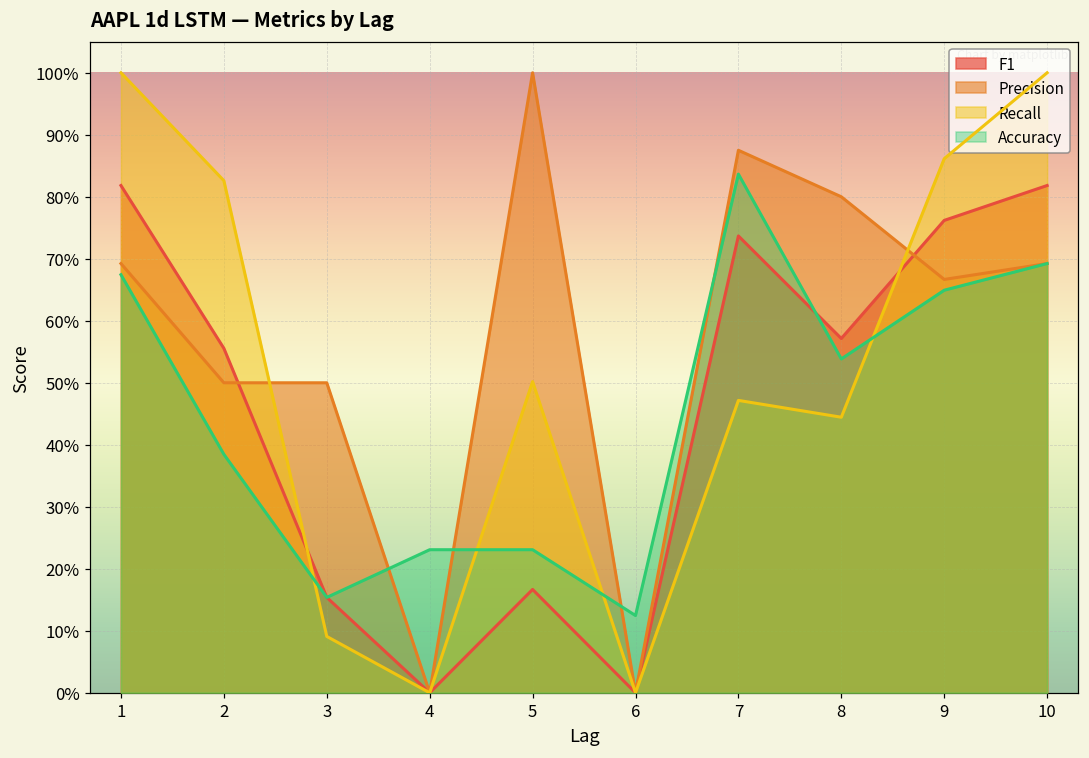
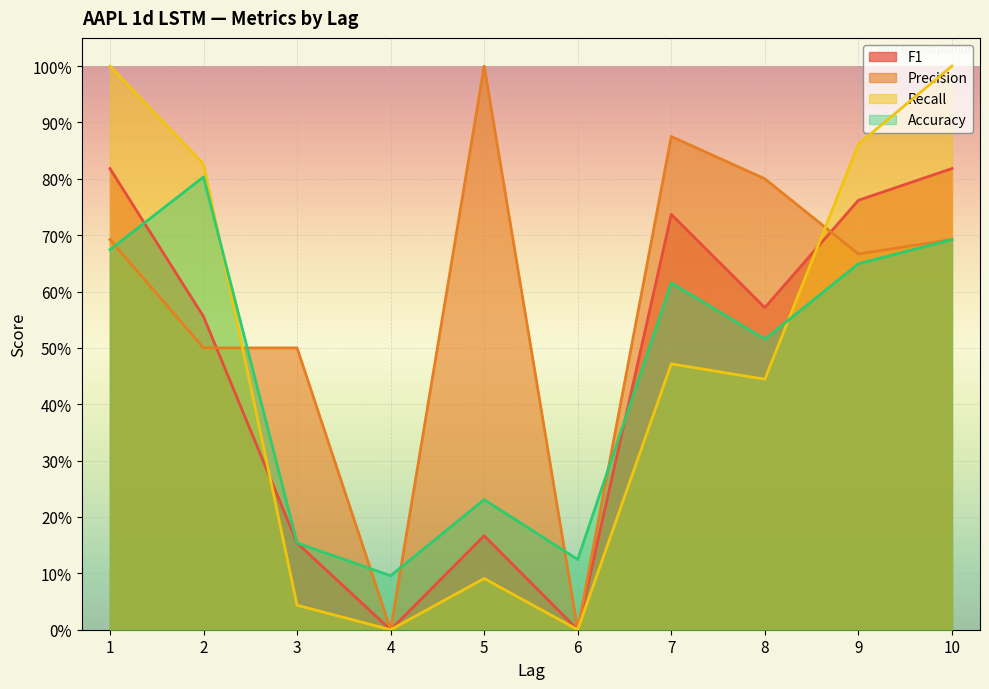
Accuracy, 2: 38% -> 80%
Recall, 3: 9% -> 4%
Accuracy, 4: 23% -> 10%
Recall, 5: 50% -> 9%
Accuracy, 7: 84% -> 62%
Accuracy, 8: 54% -> 52%
